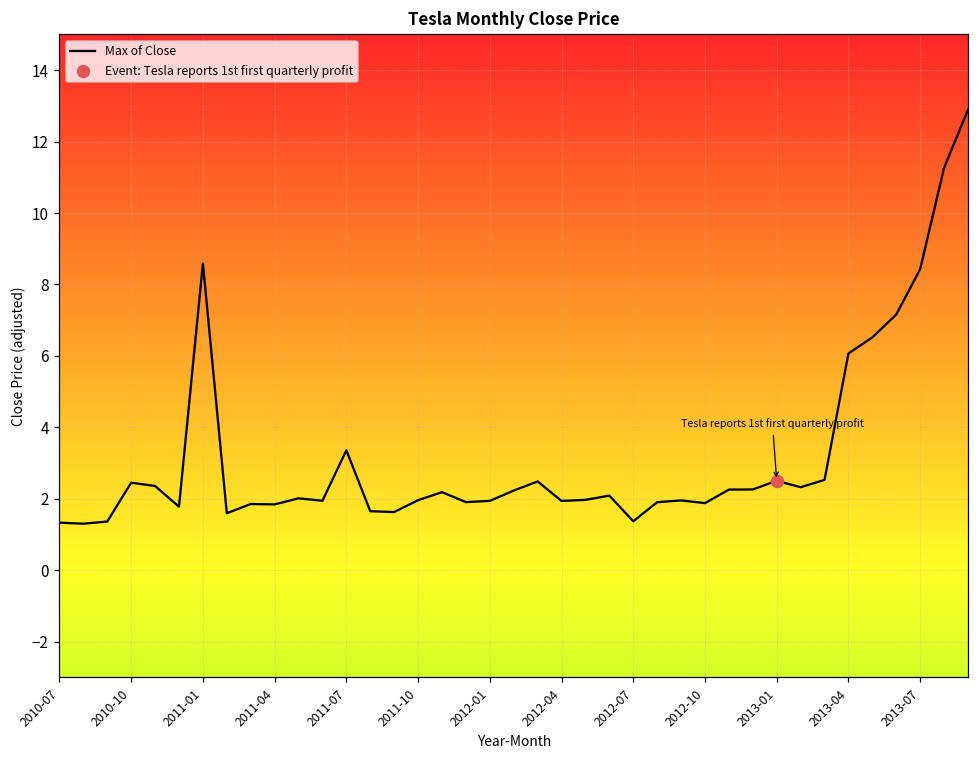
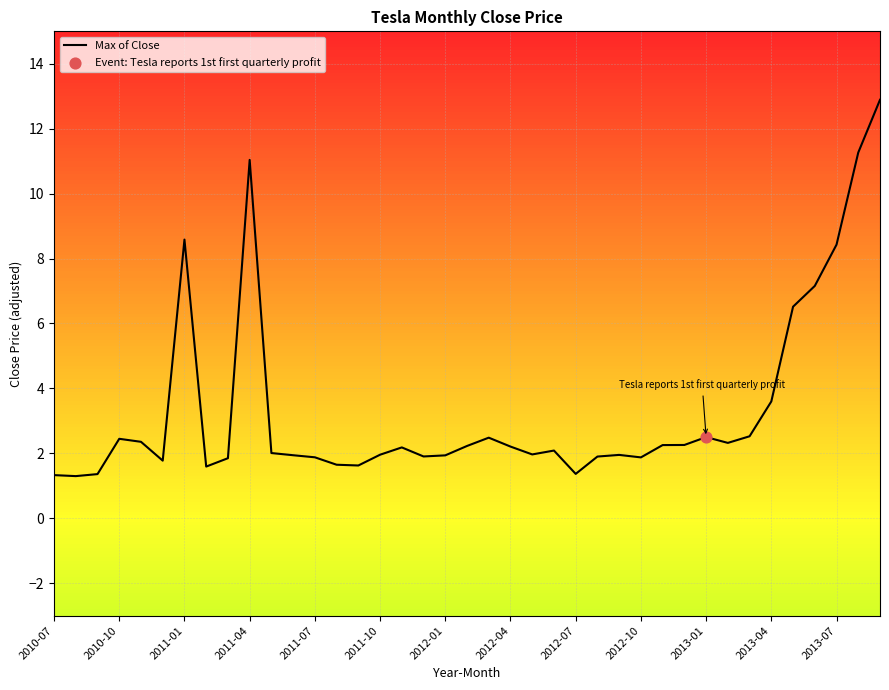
Max of Close, 2011-04: 1.8 -> 11.0
Max of Close, 2011-07: 3.4 -> 1.9
Max of Close, 2012-04: 1.9 -> 2.2
Max of Close, 2013-04: 6.1 -> 3.6
